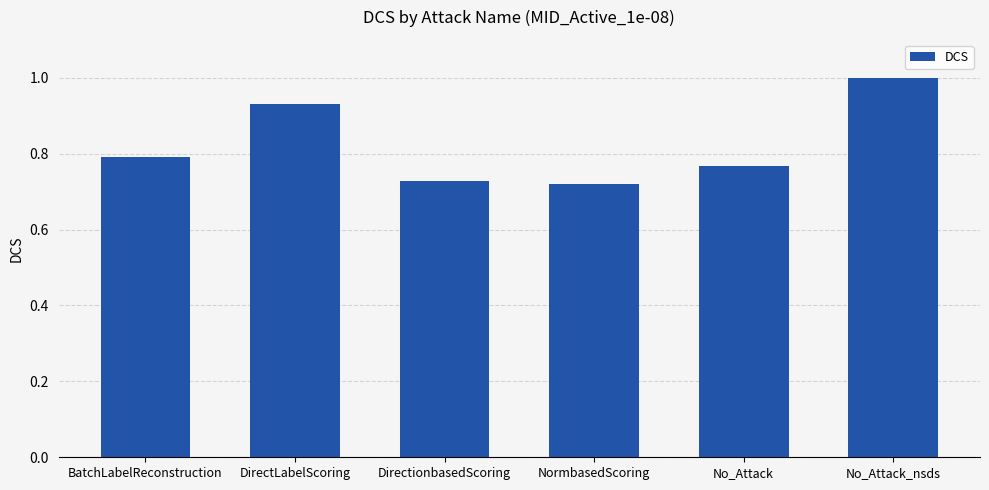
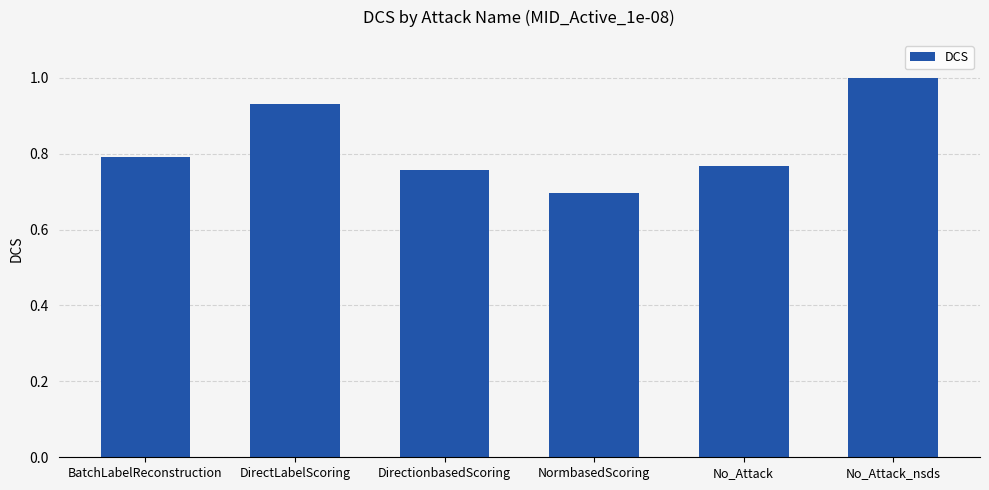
DirectionbasedScoring: 0.73 -> 0.76
NormbasedScoring: 0.72 -> 0.70
